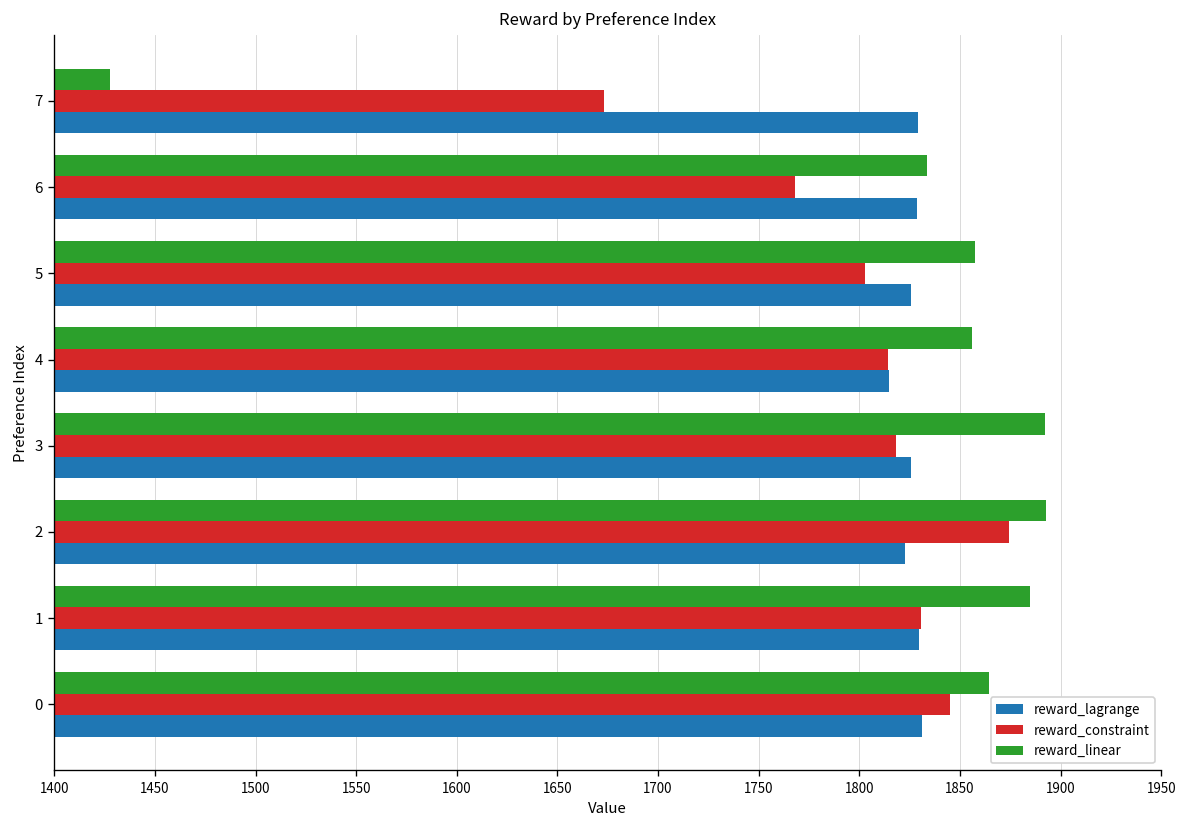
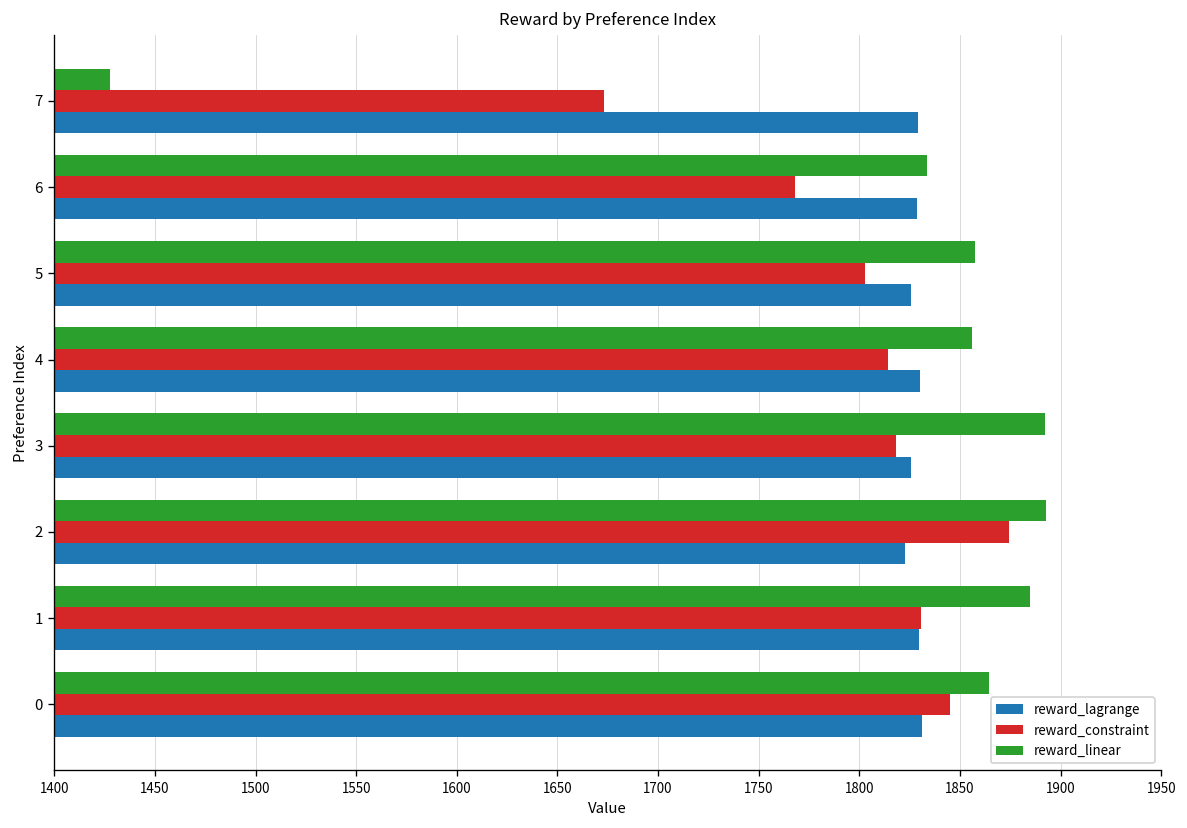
reward_lagrange, 4: 1815 -> 1830
